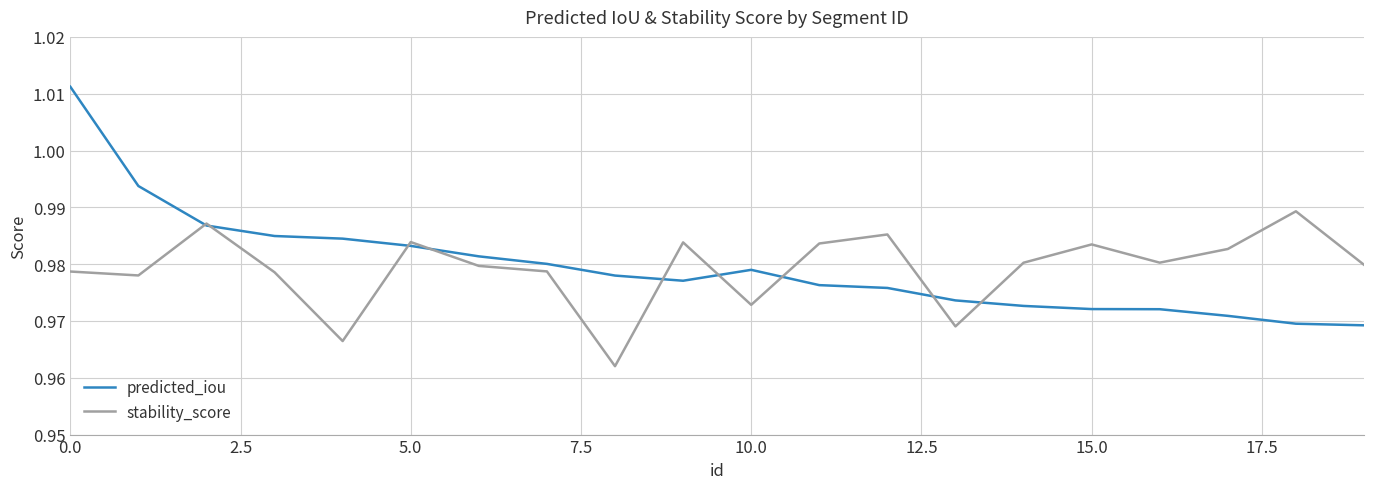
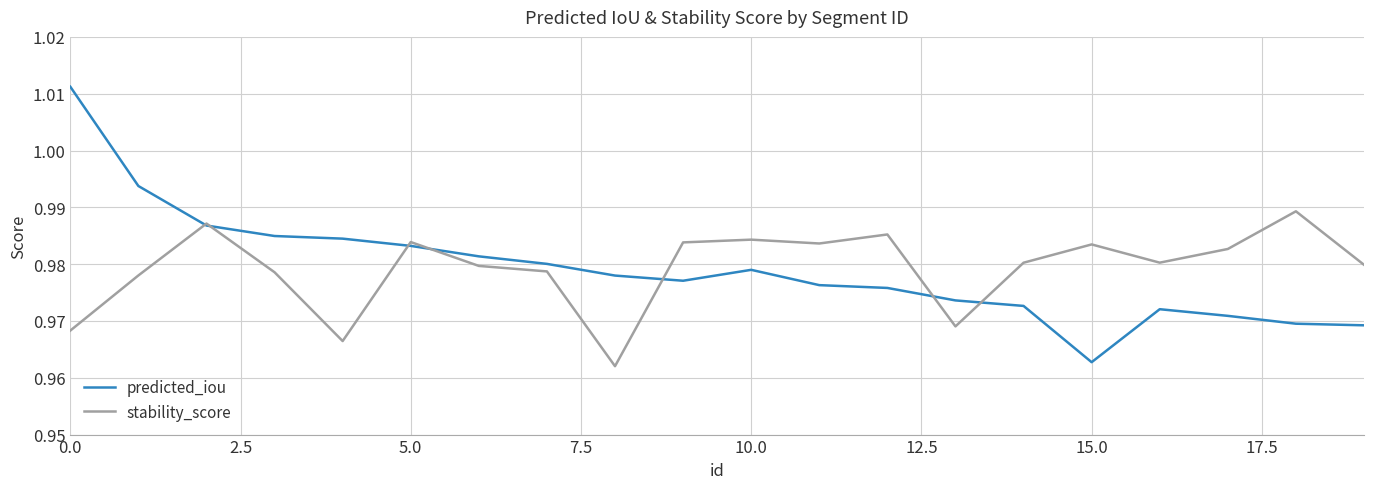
stability_score, 0.0: 0.979 -> 0.968
stability_score, 10.0: 0.973 -> 0.984
predicted_iou, 15.0: 0.972 -> 0.963
